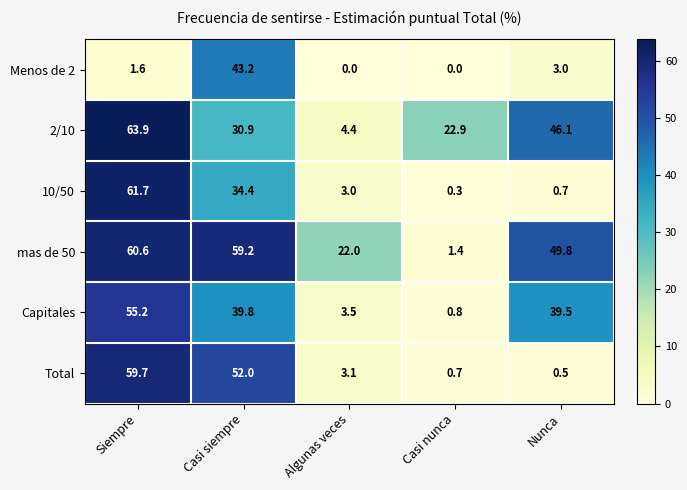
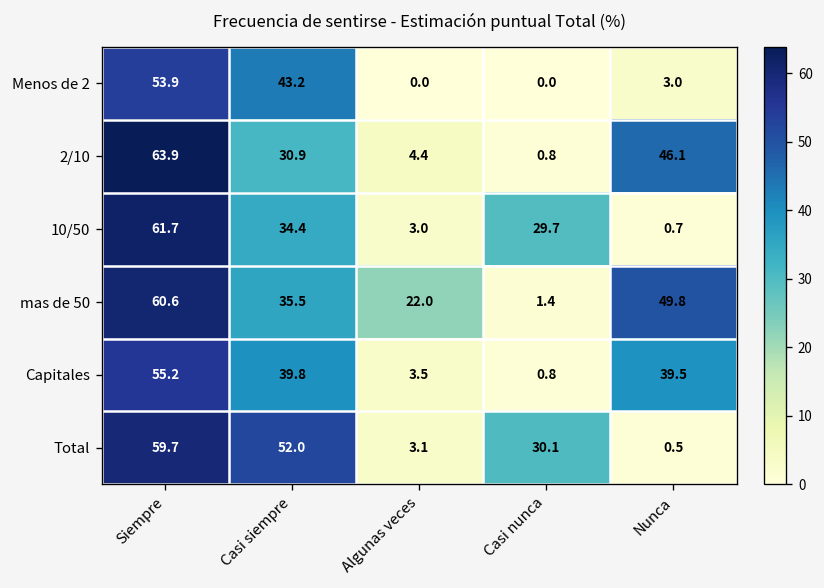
Menos de 2, Siempre: 1.6 -> 53.9
2/10, Casi nunca: 22.9 -> 0.8
10/50, Casi nunca: 0.3 -> 29.7
mas de 50, Casi siempre: 59.2 -> 35.5
Total, Casi nunca: 0.7 -> 30.1
